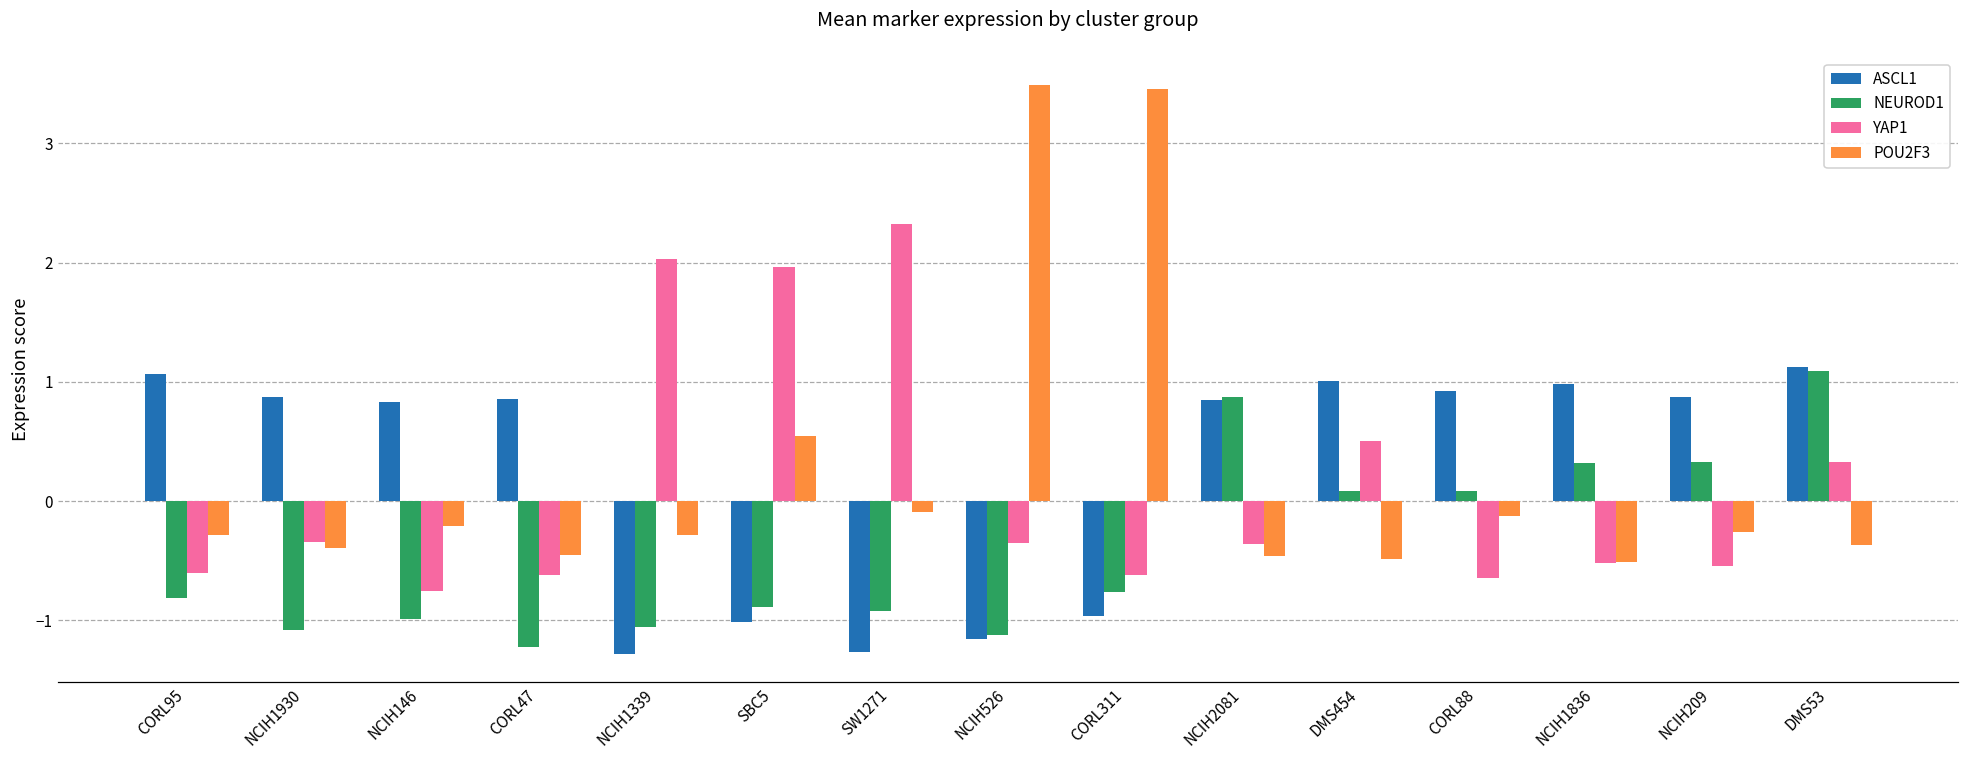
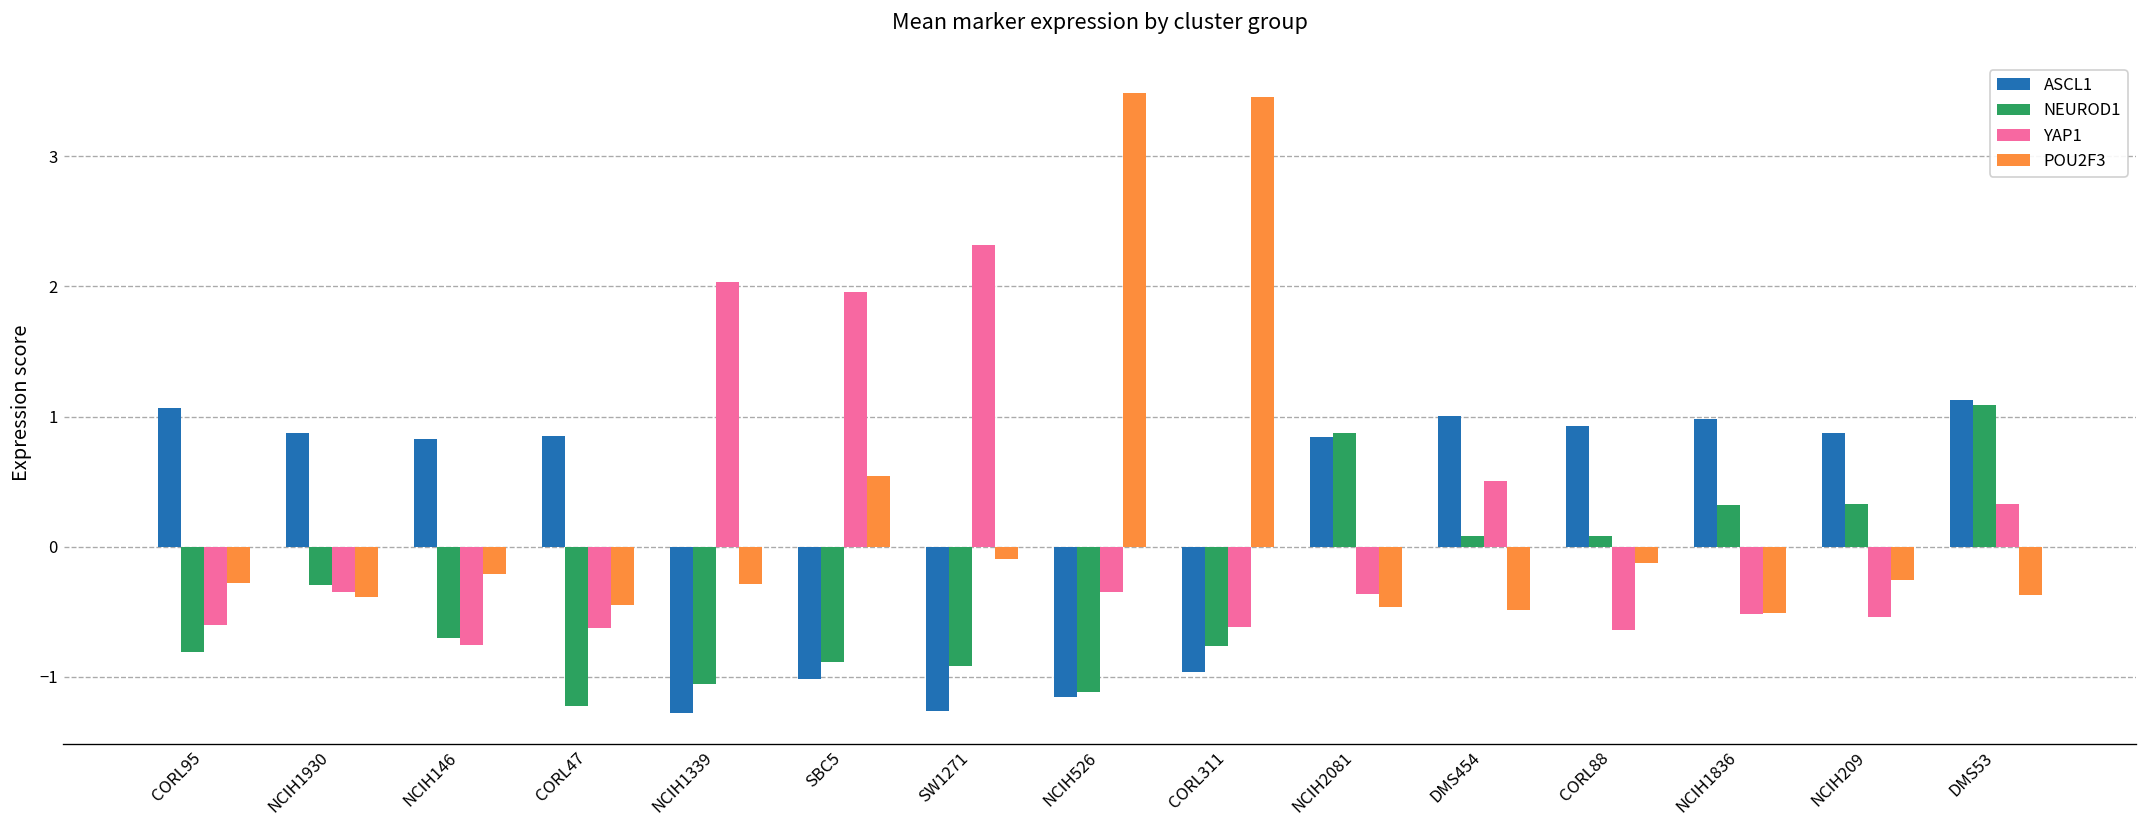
NEUROD1, NCIH1930: -1.08 -> -0.29
NEUROD1, NCIH146: -0.99 -> -0.70
